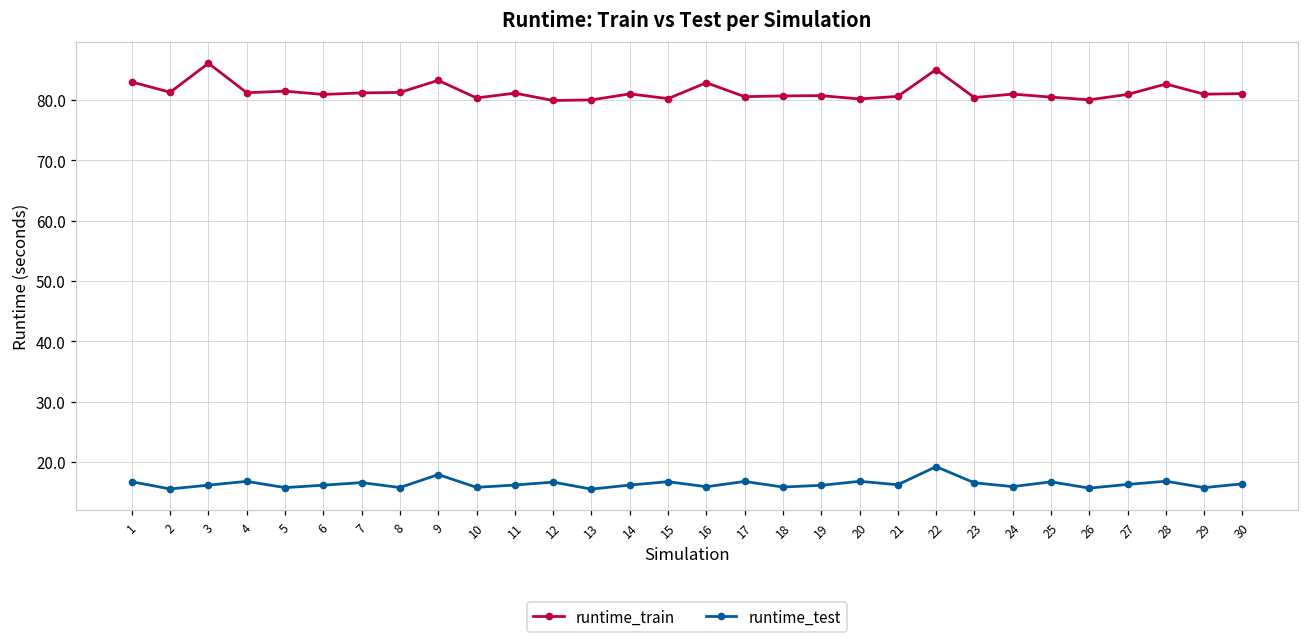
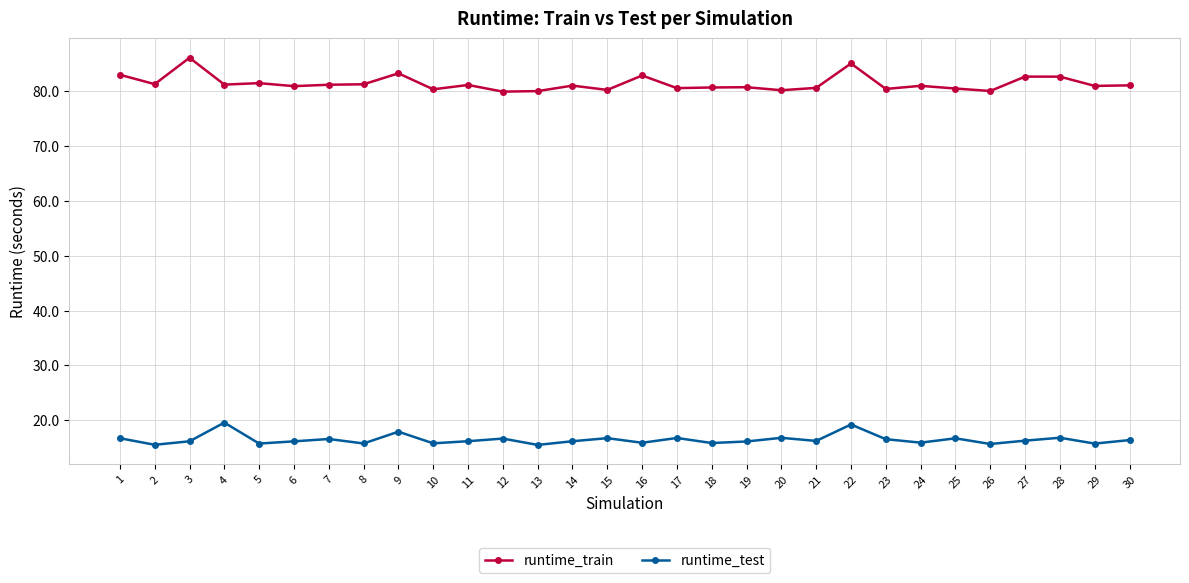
runtime_test, 4: 17 -> 20
runtime_train, 27: 81 -> 83
